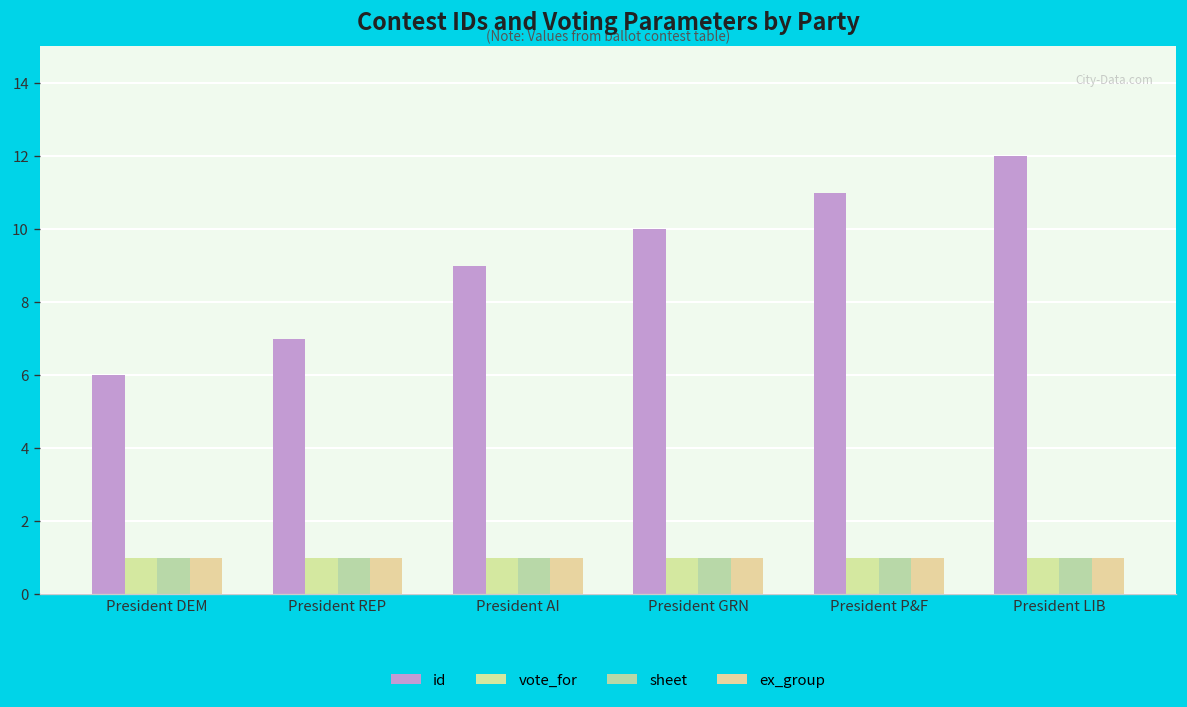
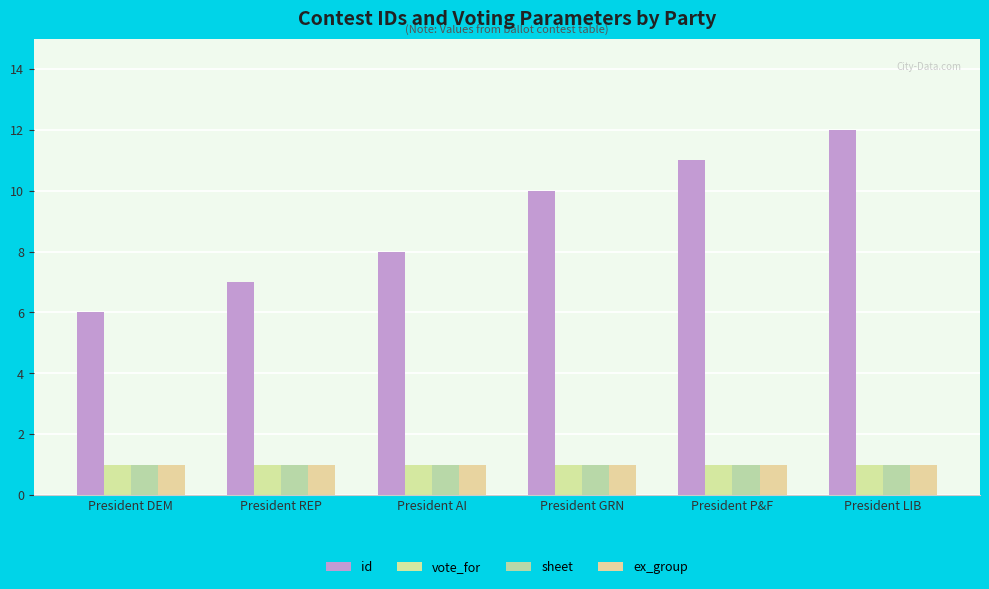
id, President AI: 9 -> 8
